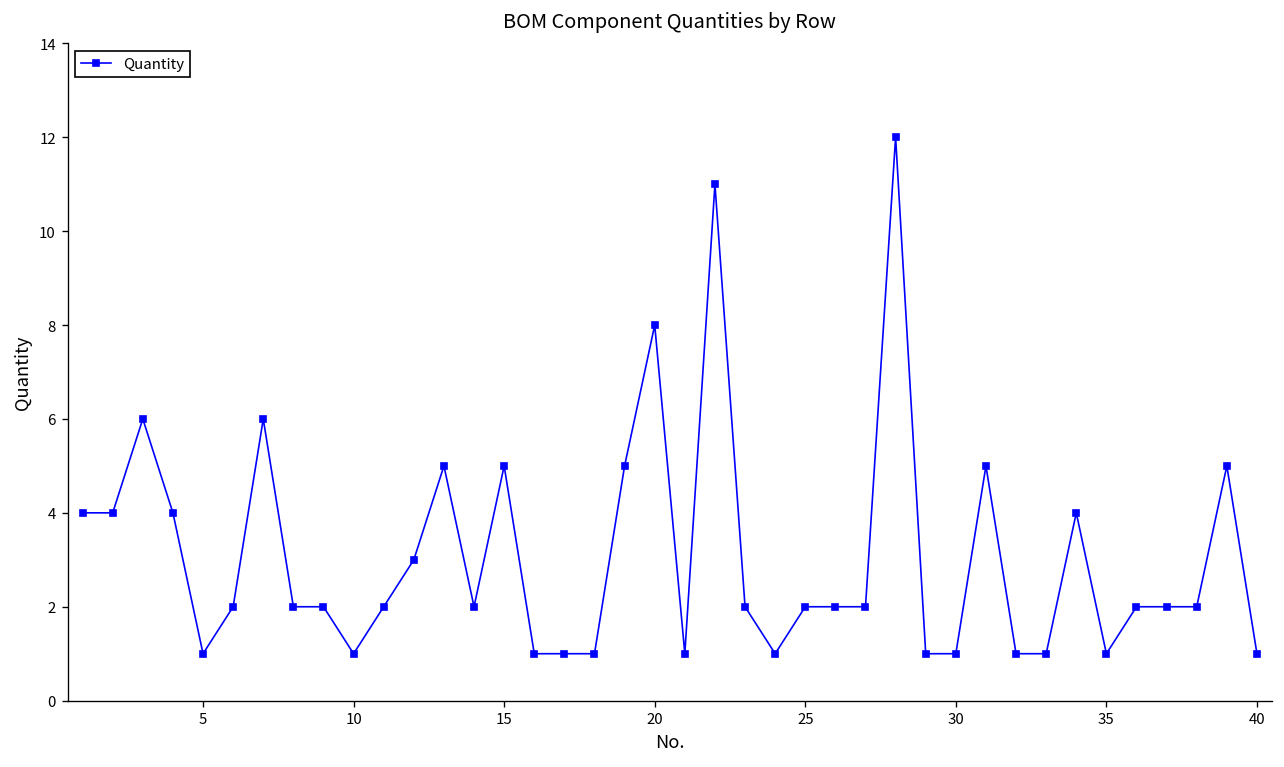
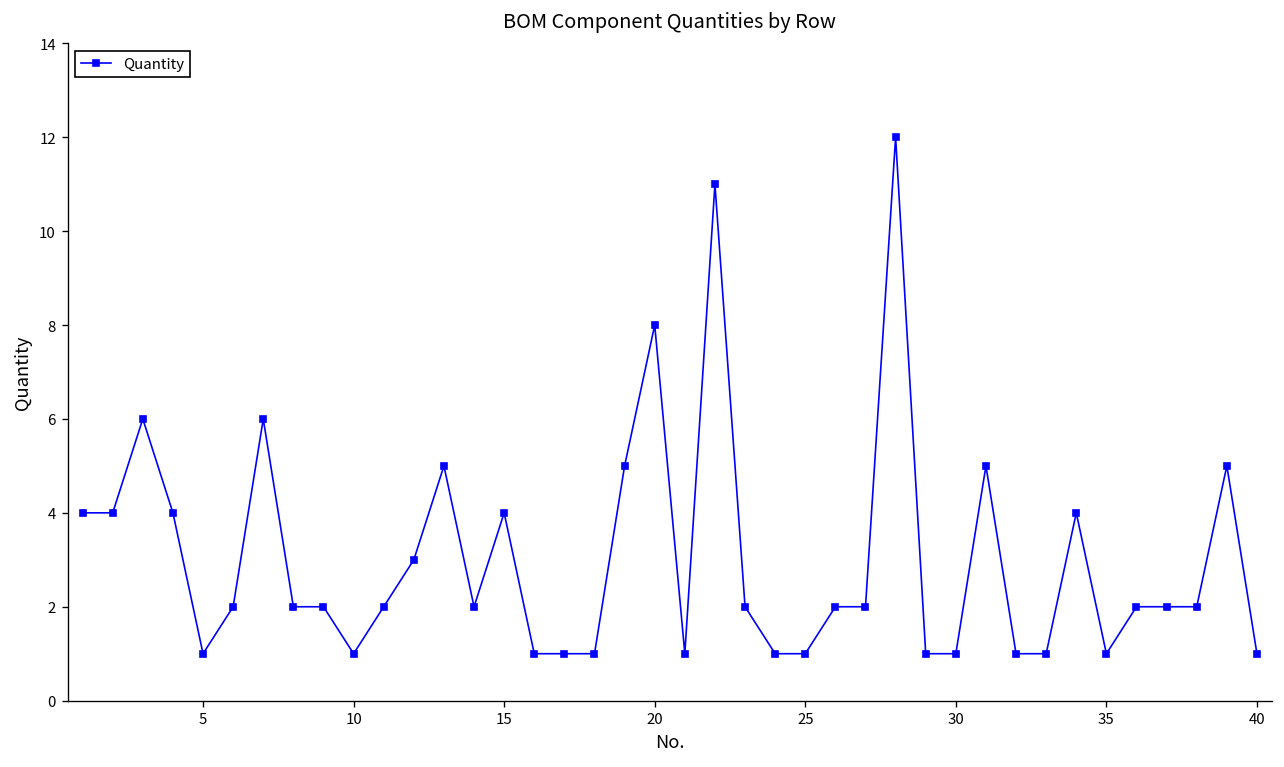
15: 5 -> 4
25: 2 -> 1
